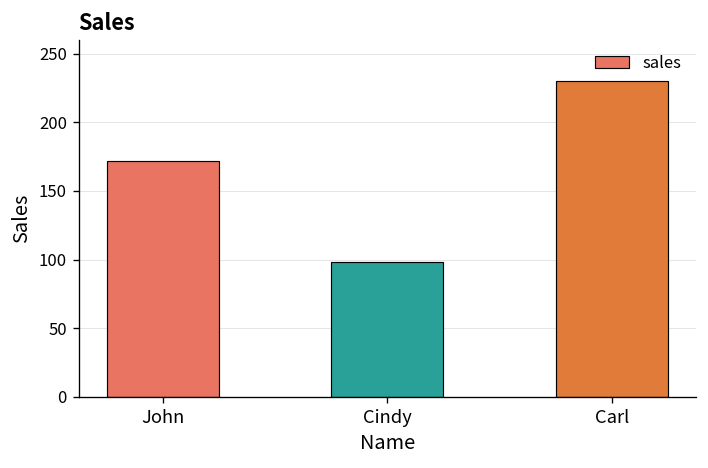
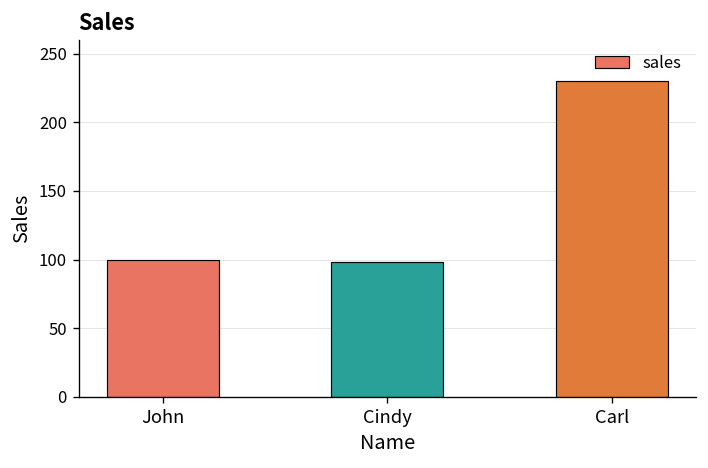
John: 172 -> 100
